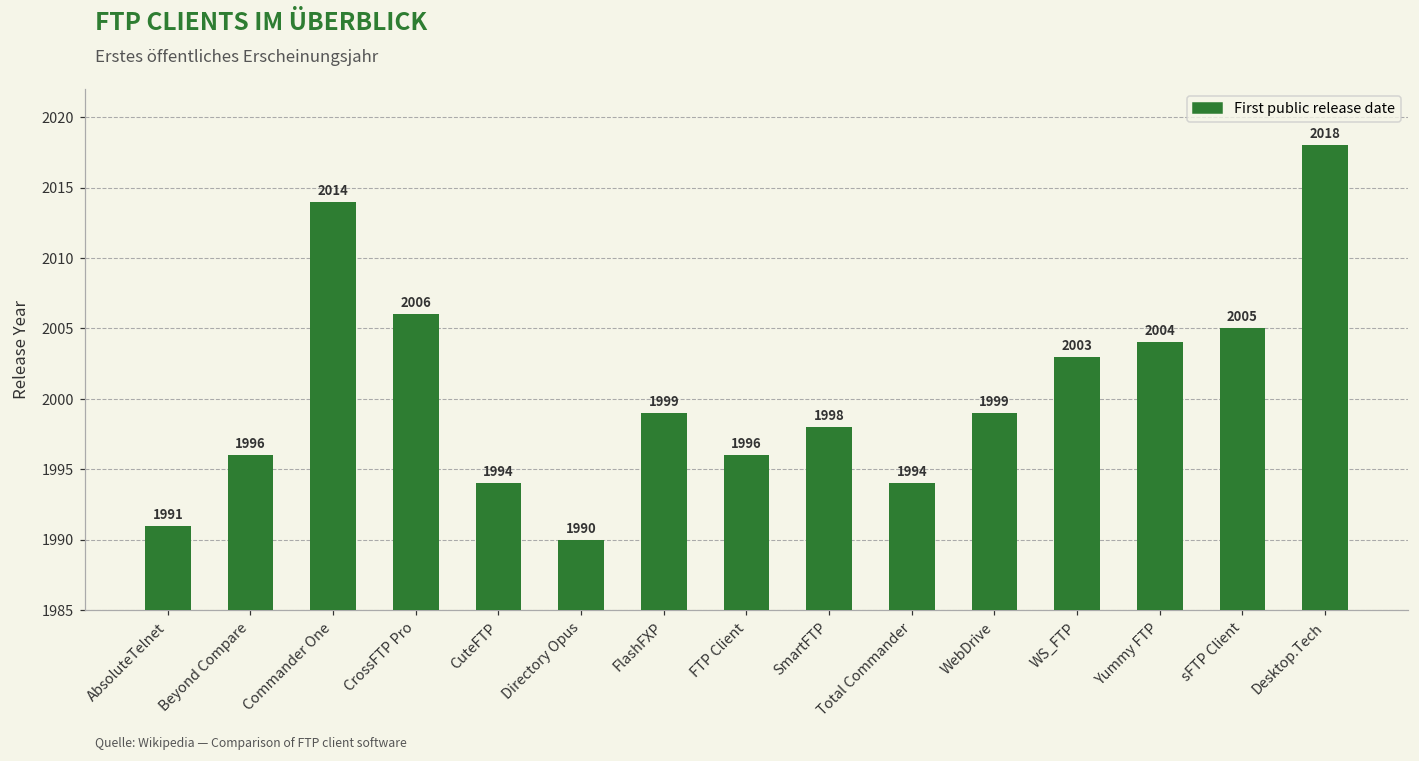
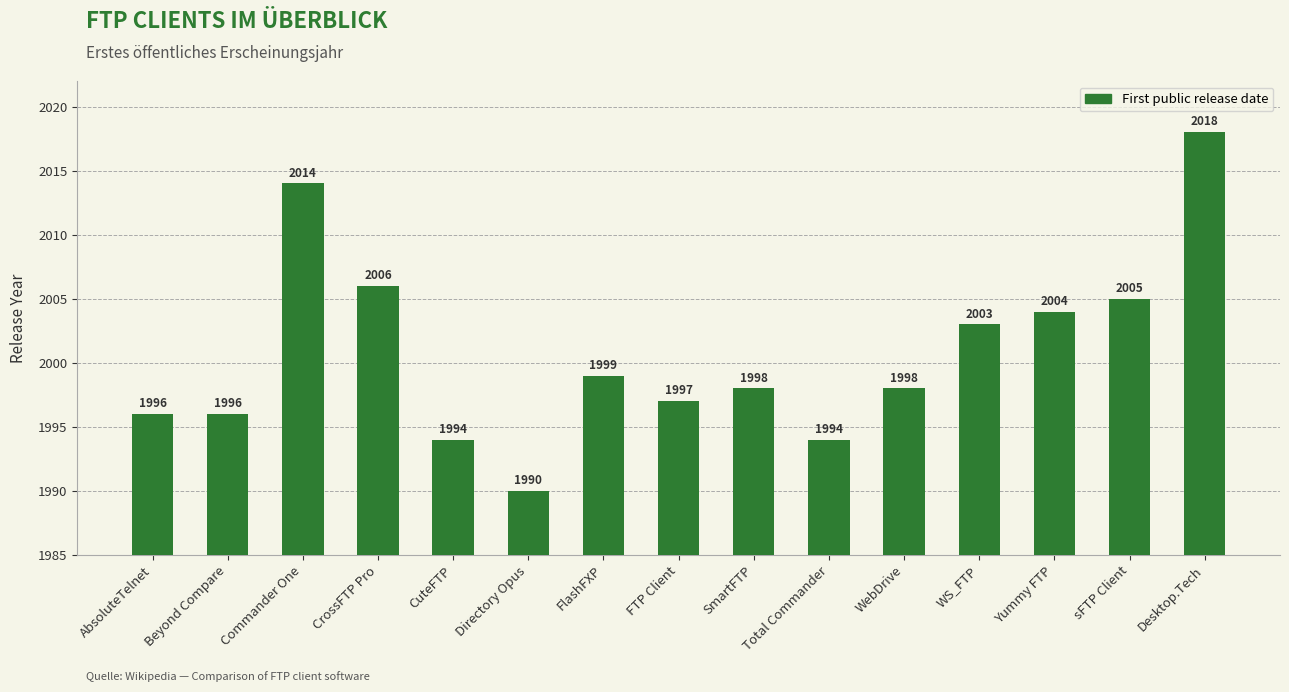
AbsoluteTelnet: 1991 -> 1996
FTP Client: 1996 -> 1997
WebDrive: 1999 -> 1998
